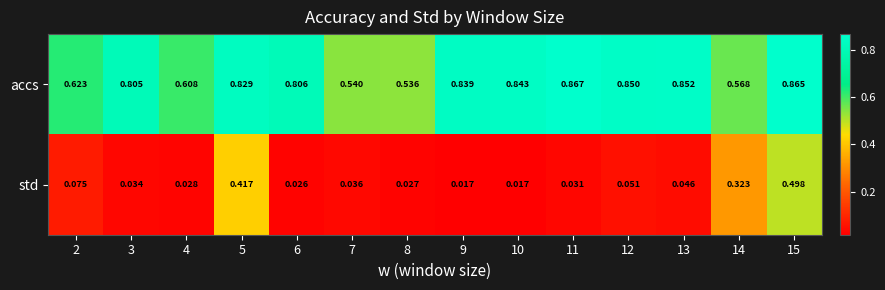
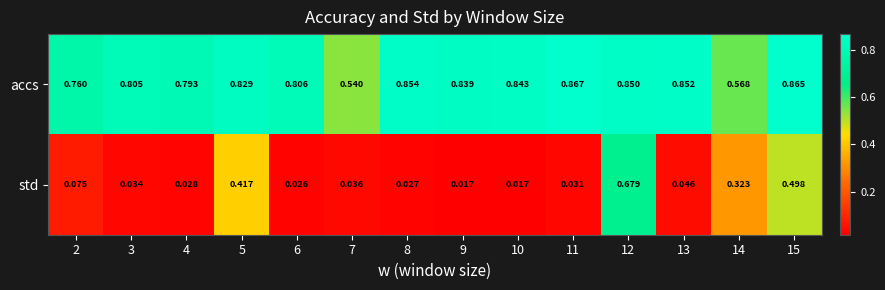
accs, 2: 0.623 -> 0.760
accs, 4: 0.608 -> 0.793
accs, 8: 0.536 -> 0.854
std, 12: 0.051 -> 0.679
